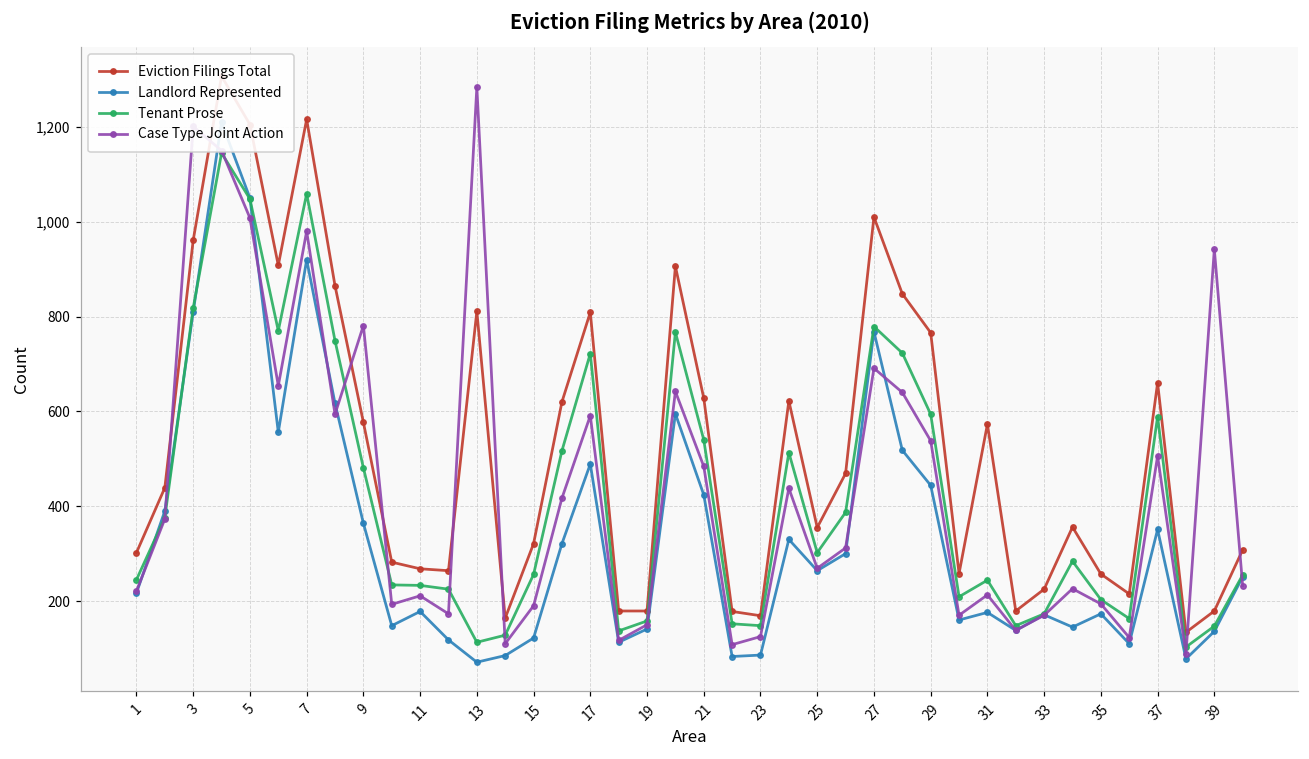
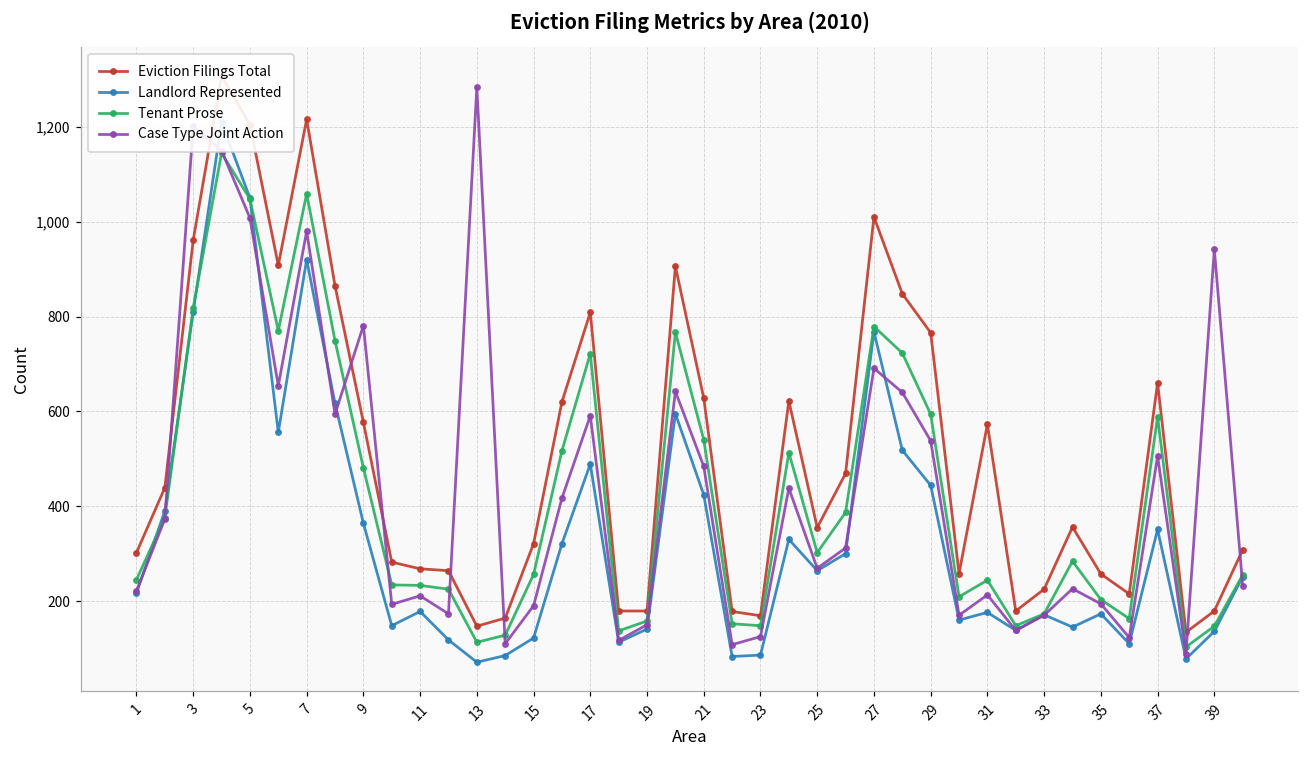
Eviction Filings Total, 13: 810 -> 150
